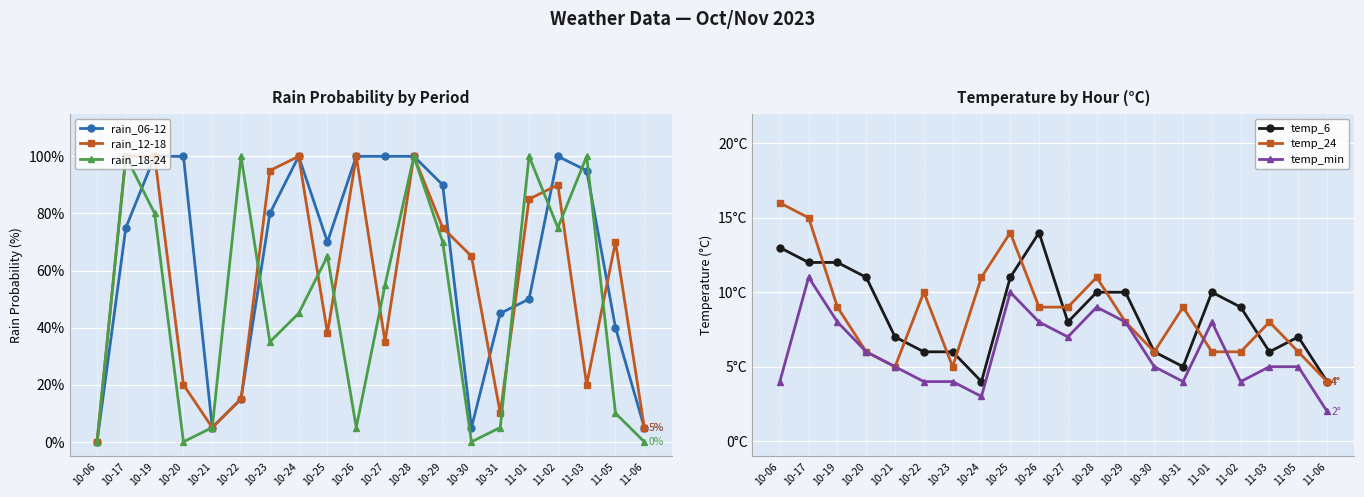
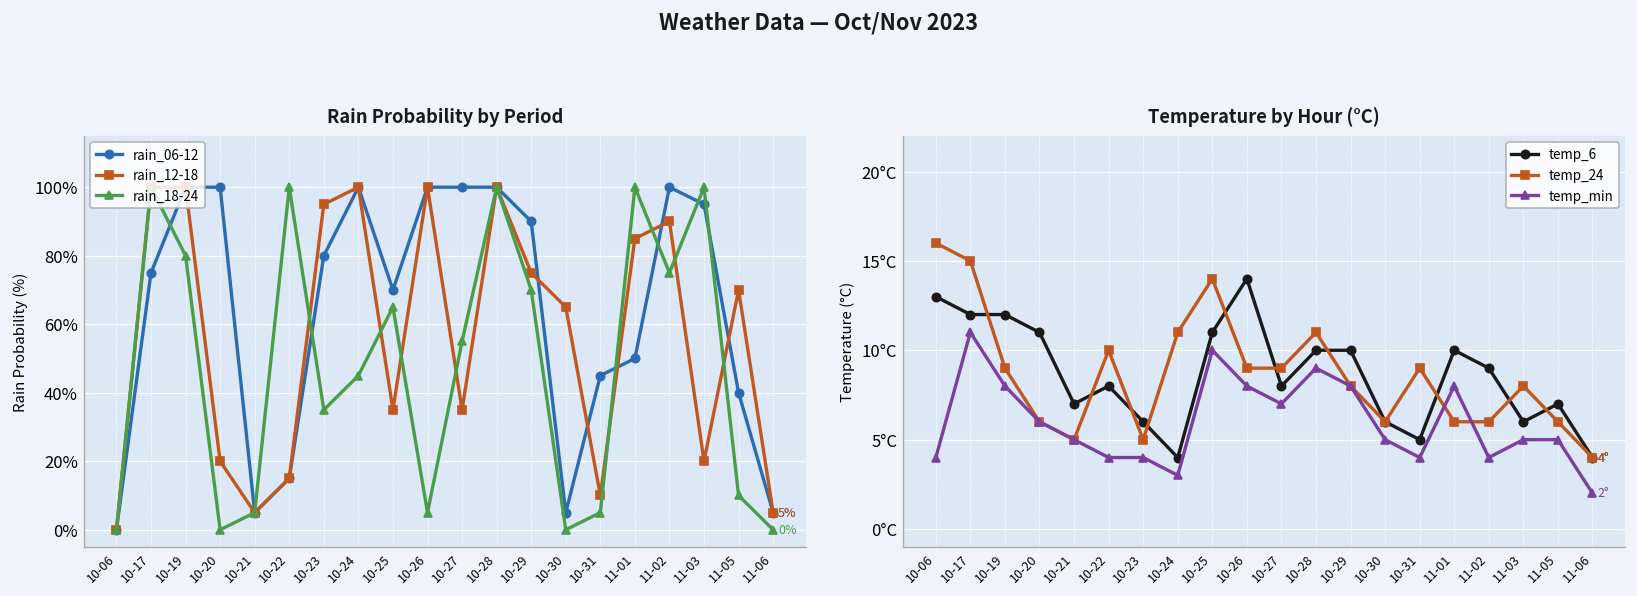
Rain Probability by Period, rain_12-18, 10-25: 38% -> 35%
Temperature by Hour (°C), temp_6, 10-22: 6°C -> 8°C
